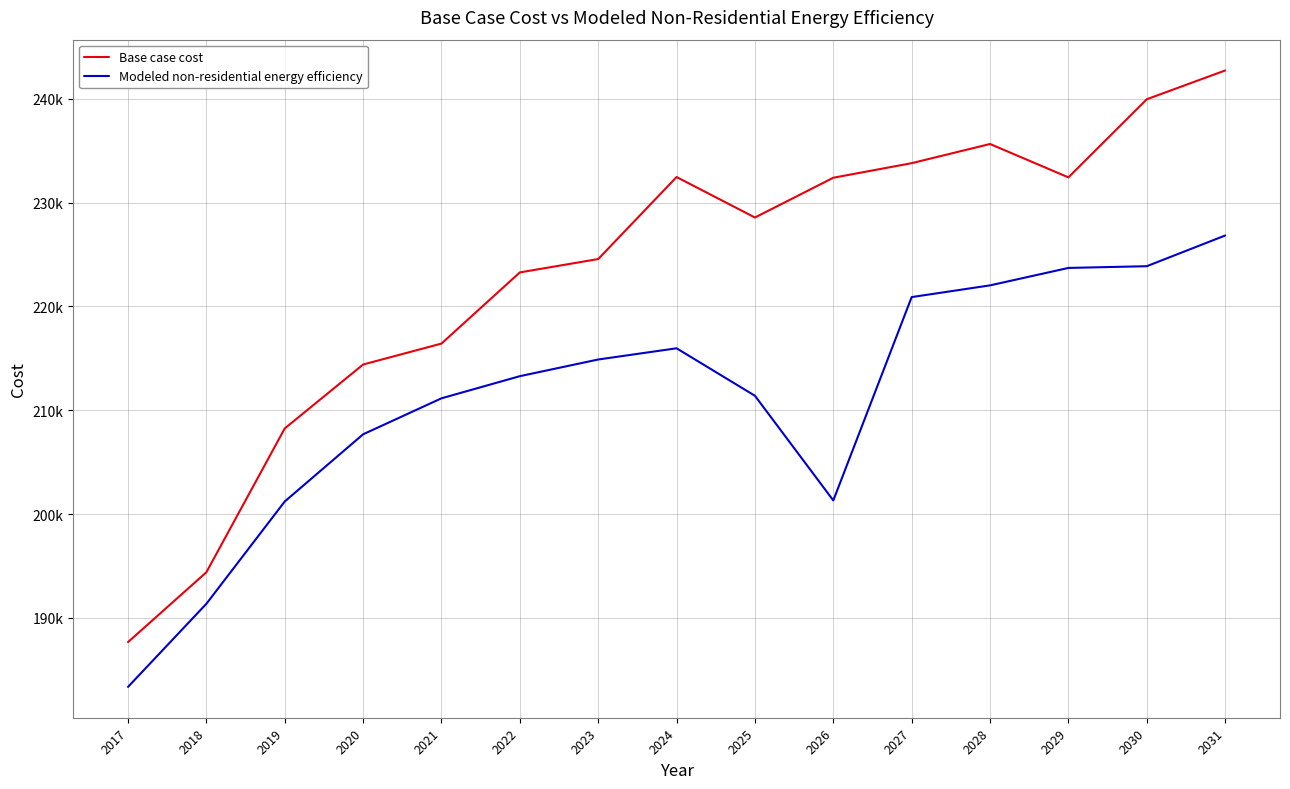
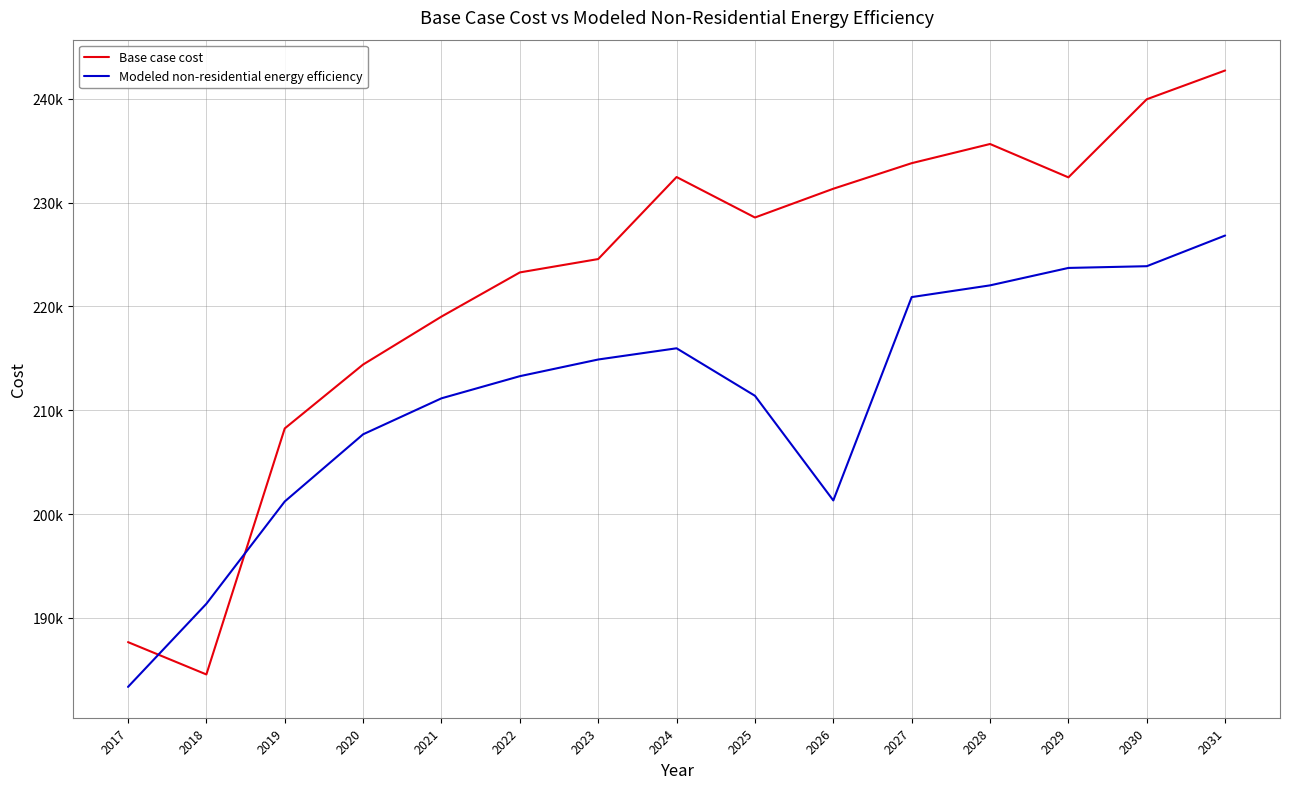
Base case cost, 2018: 194400 -> 184500
Base case cost, 2021: 216400 -> 219000
Base case cost, 2026: 232400 -> 231300
